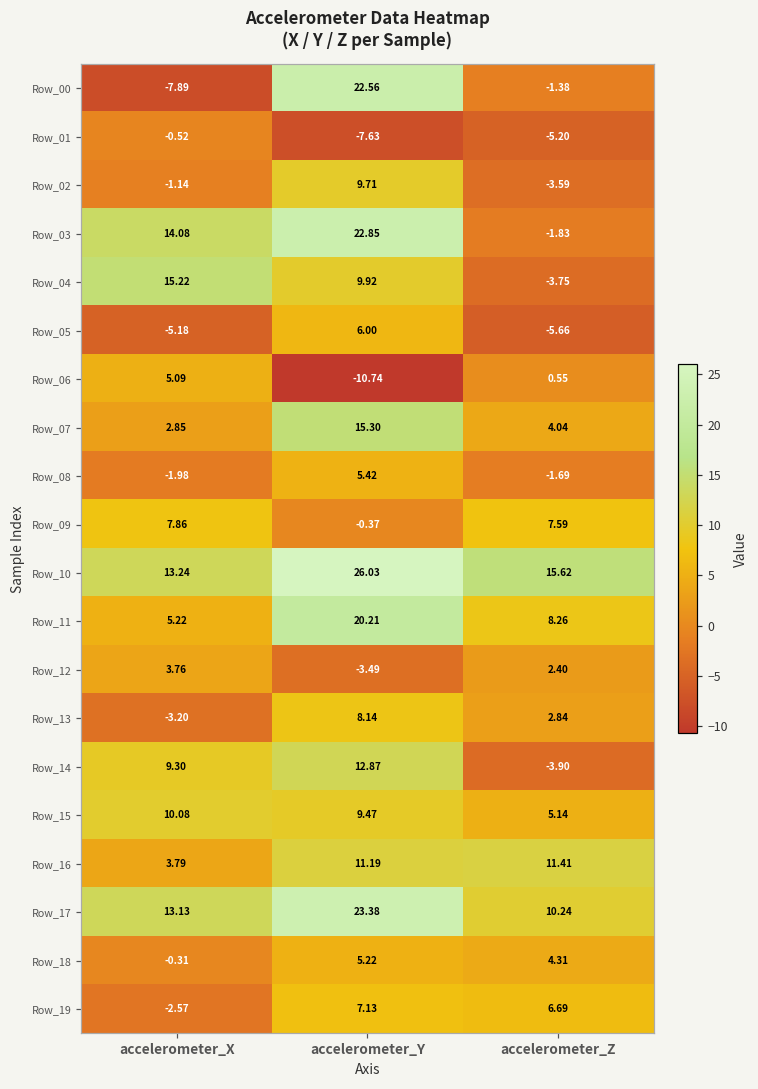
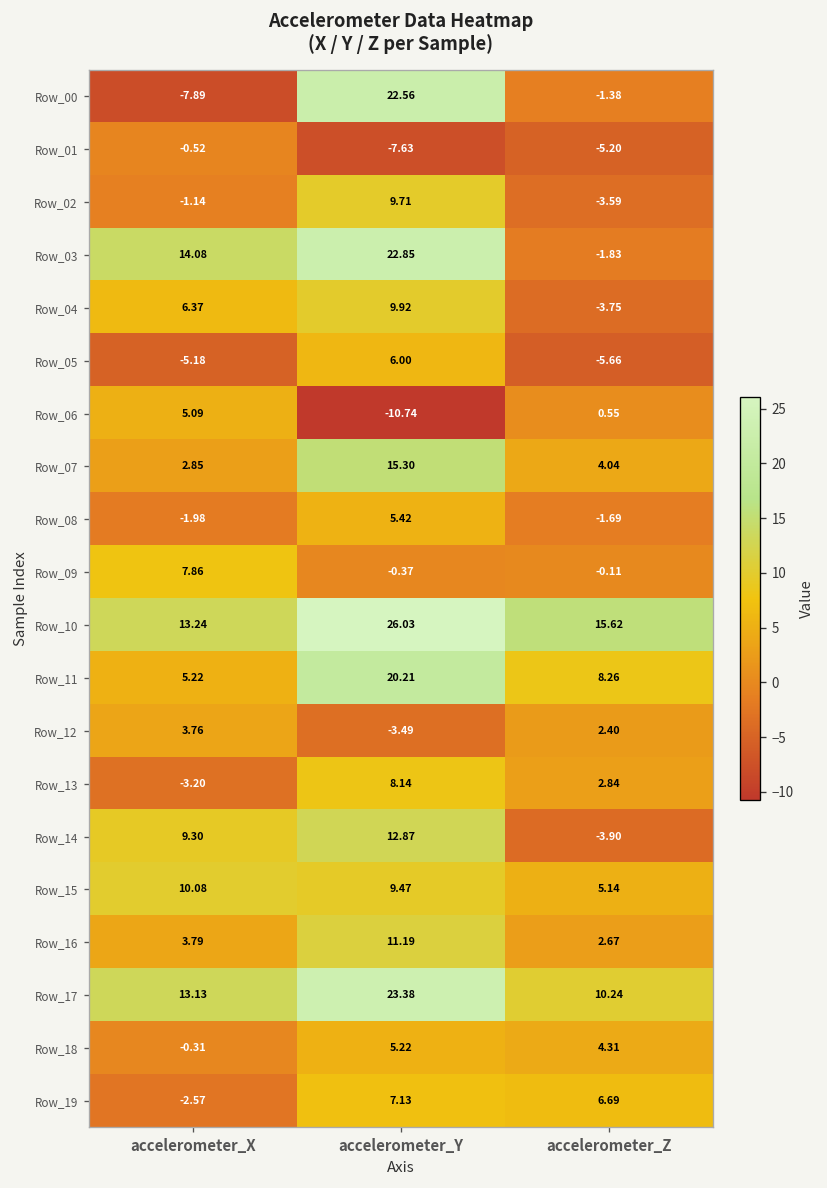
Row_04, accelerometer_X: 15.22 -> 6.37
Row_09, accelerometer_Z: 7.59 -> -0.11
Row_16, accelerometer_Z: 11.41 -> 2.67
